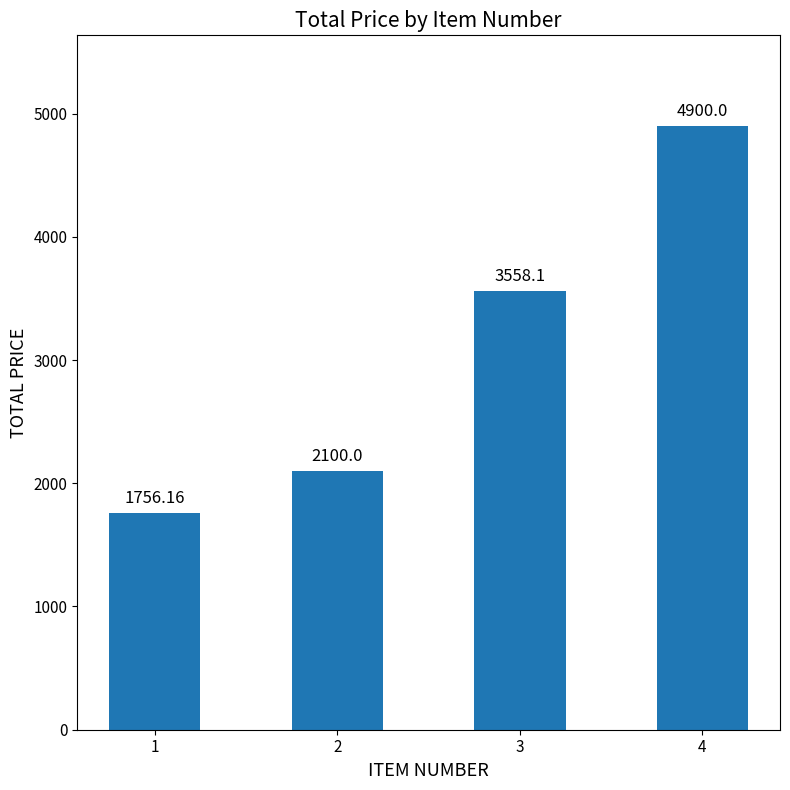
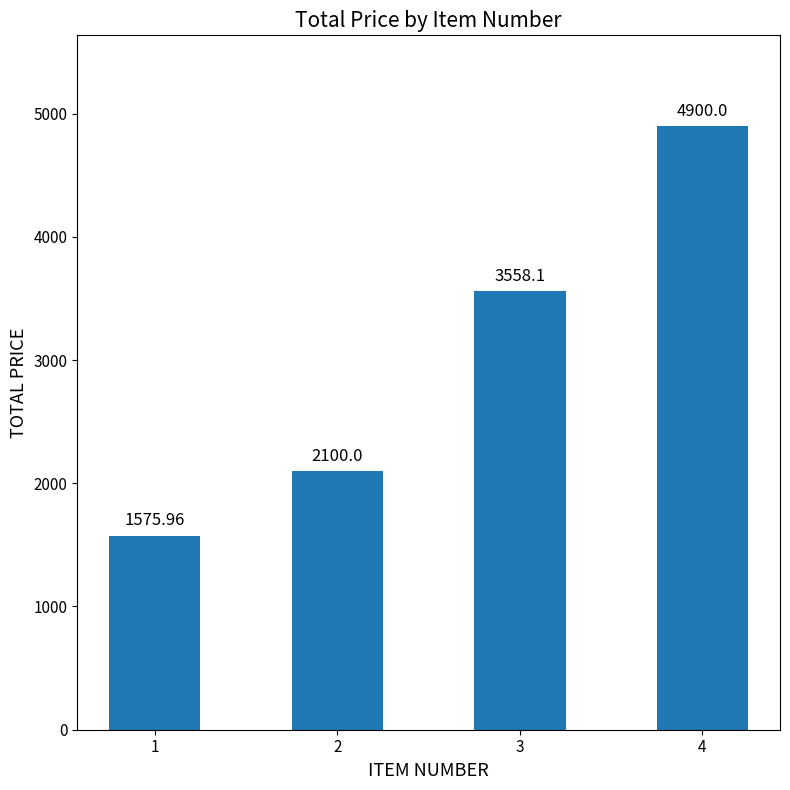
1: 1756.16 -> 1575.96
